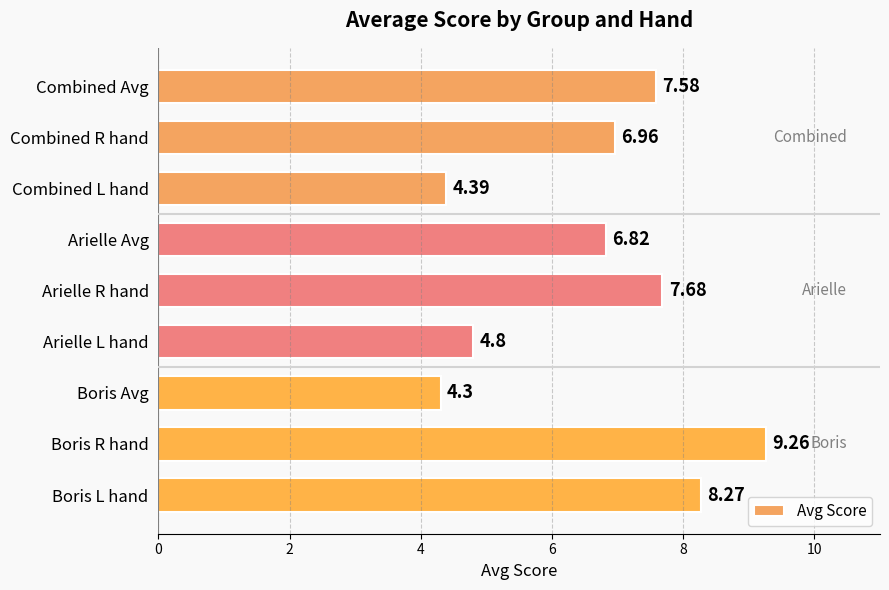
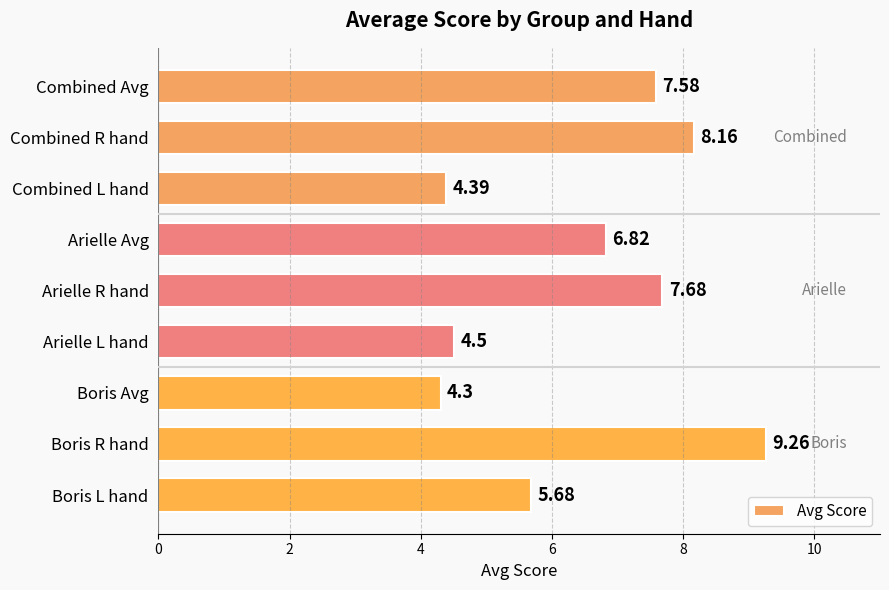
Combined R hand: 6.96 -> 8.16
Arielle L hand: 4.8 -> 4.5
Boris L hand: 8.27 -> 5.68
